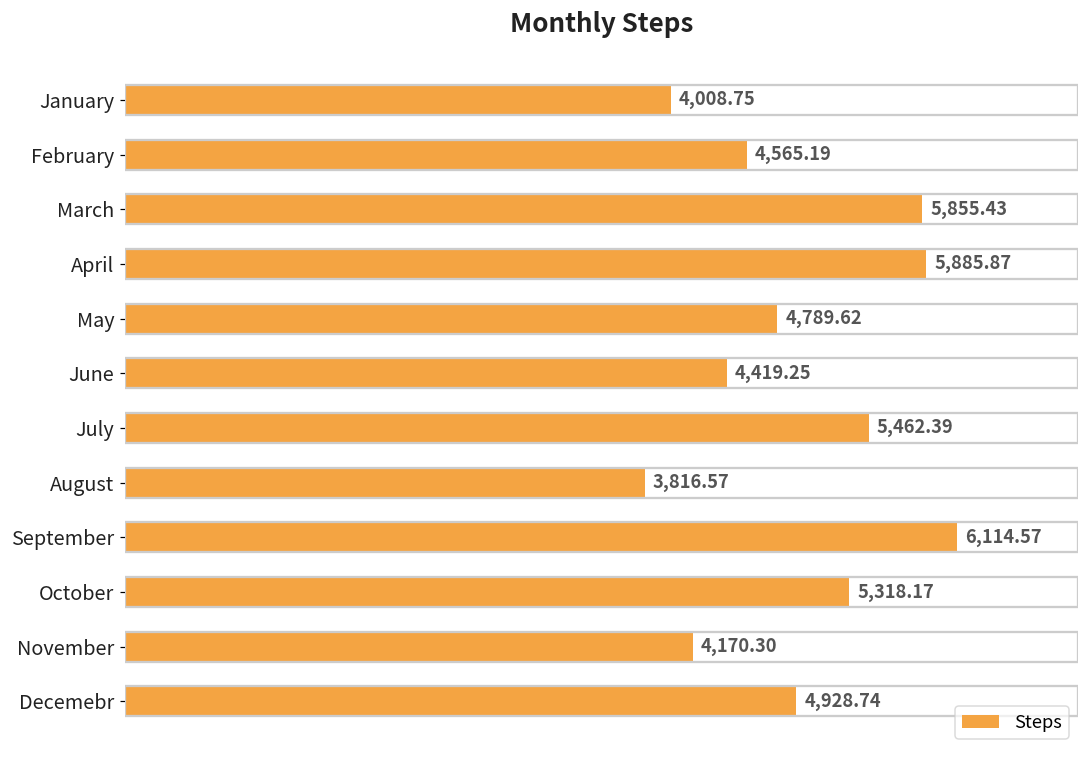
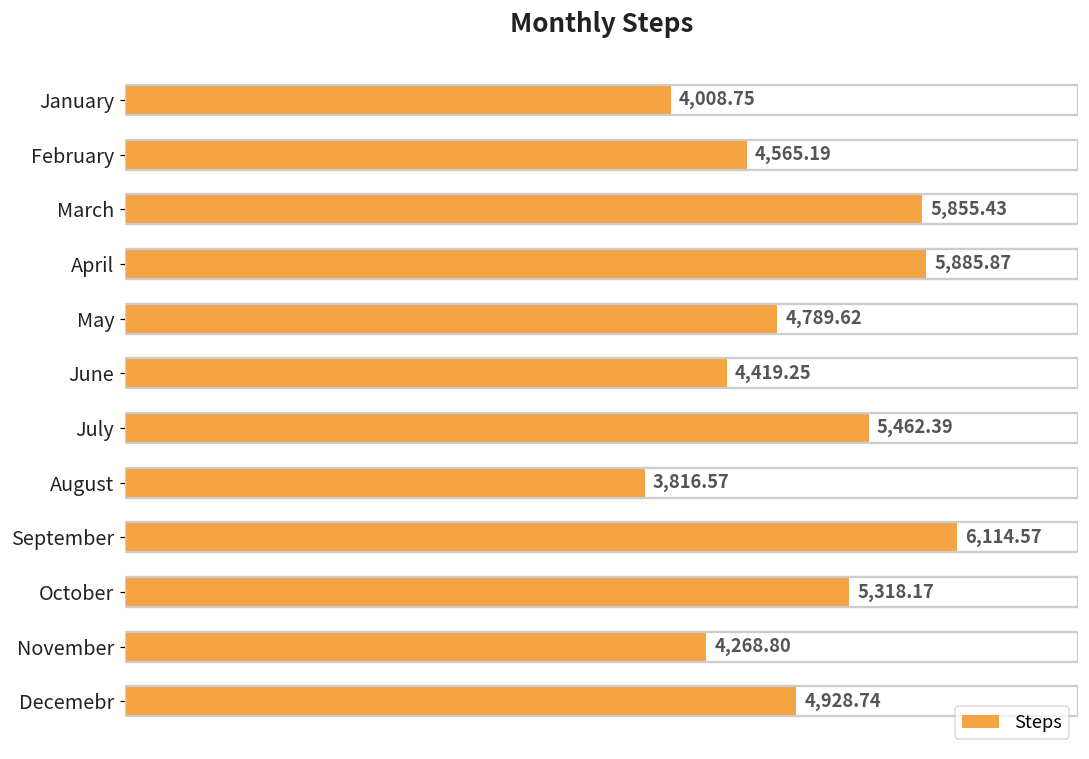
November: 4,170.30 -> 4,268.80
